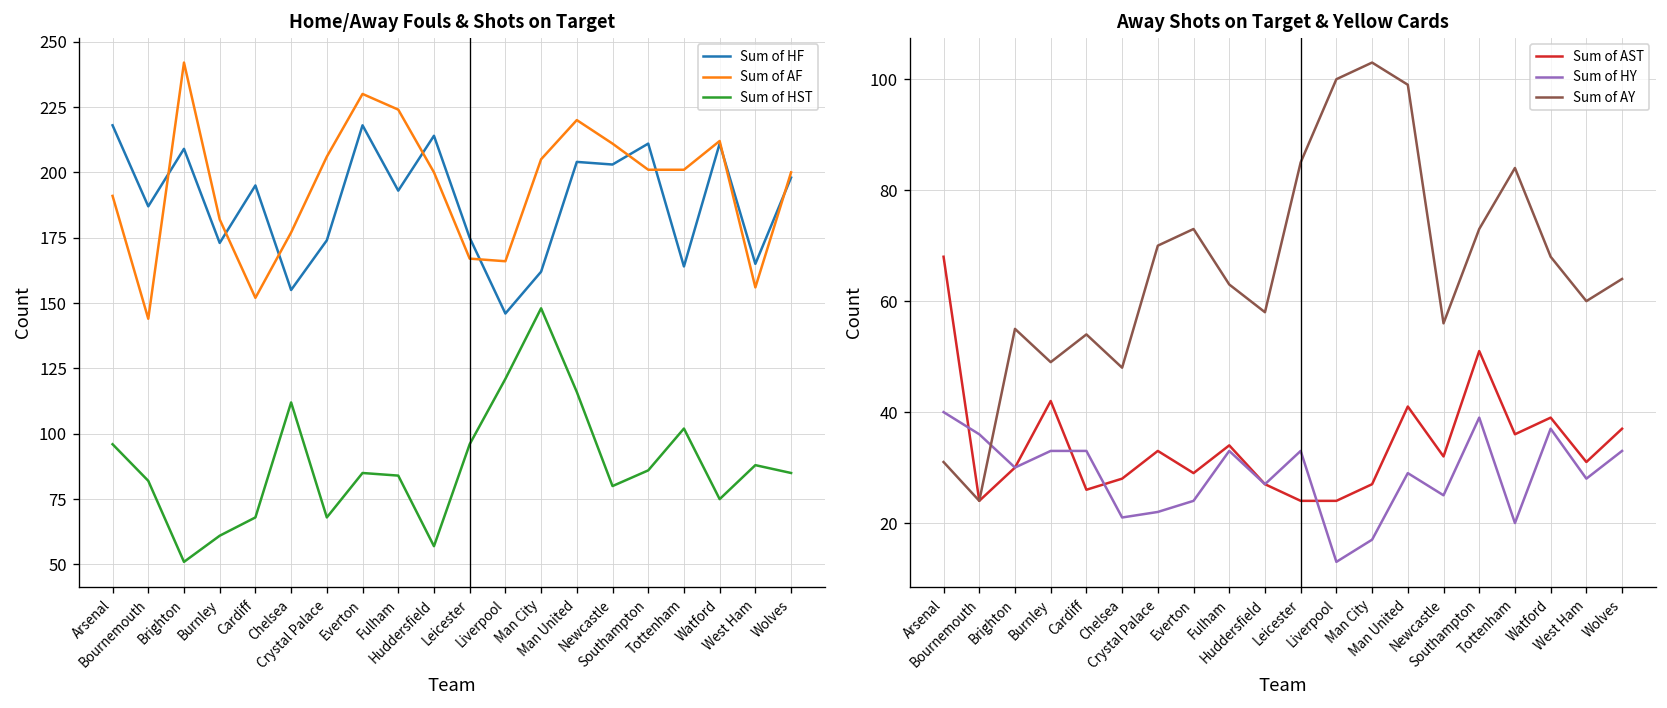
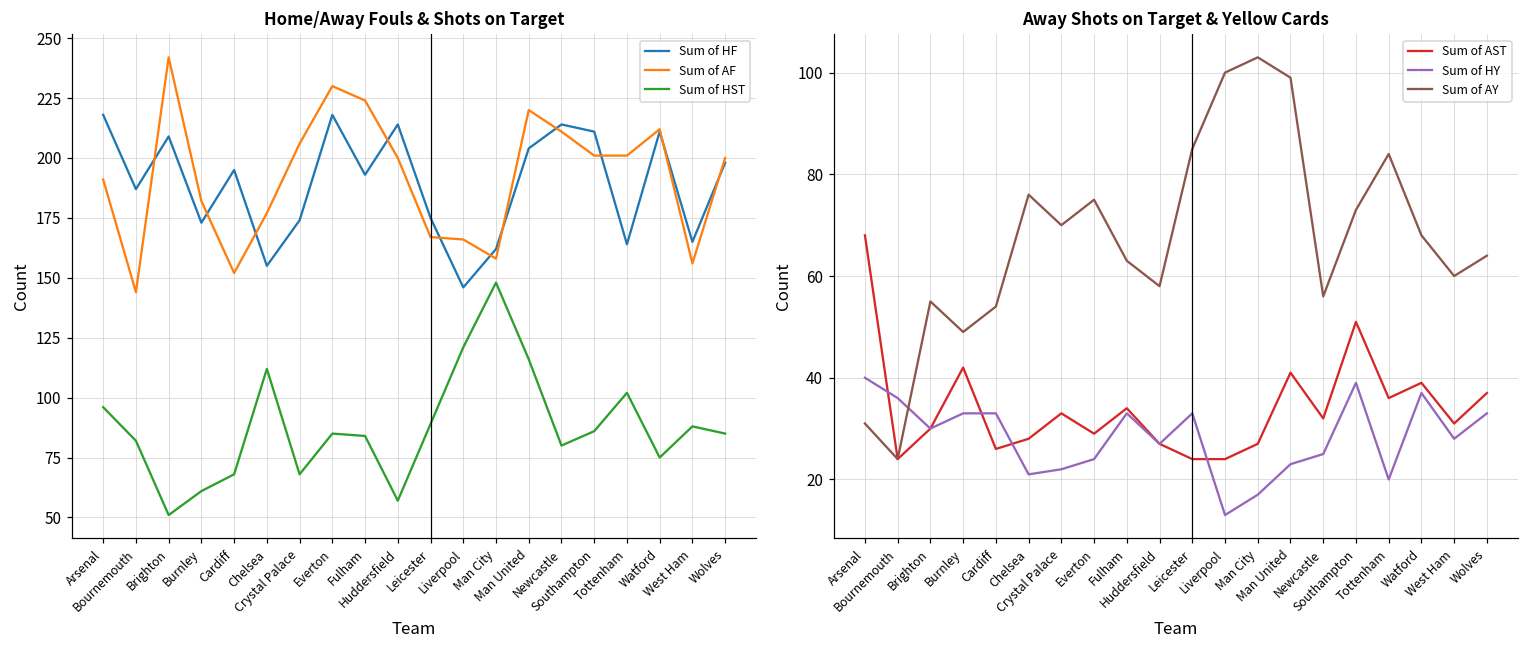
Home/Away Fouls & Shots on Target, Sum of HST, Leicester: 96 -> 89
Home/Away Fouls & Shots on Target, Sum of AF, Man City: 205 -> 158
Home/Away Fouls & Shots on Target, Sum of HF, Newcastle: 203 -> 214
Away Shots on Target & Yellow Cards, Sum of AY, Chelsea: 48 -> 76
Away Shots on Target & Yellow Cards, Sum of AY, Everton: 73 -> 75
Away Shots on Target & Yellow Cards, Sum of HY, Man United: 29 -> 23
